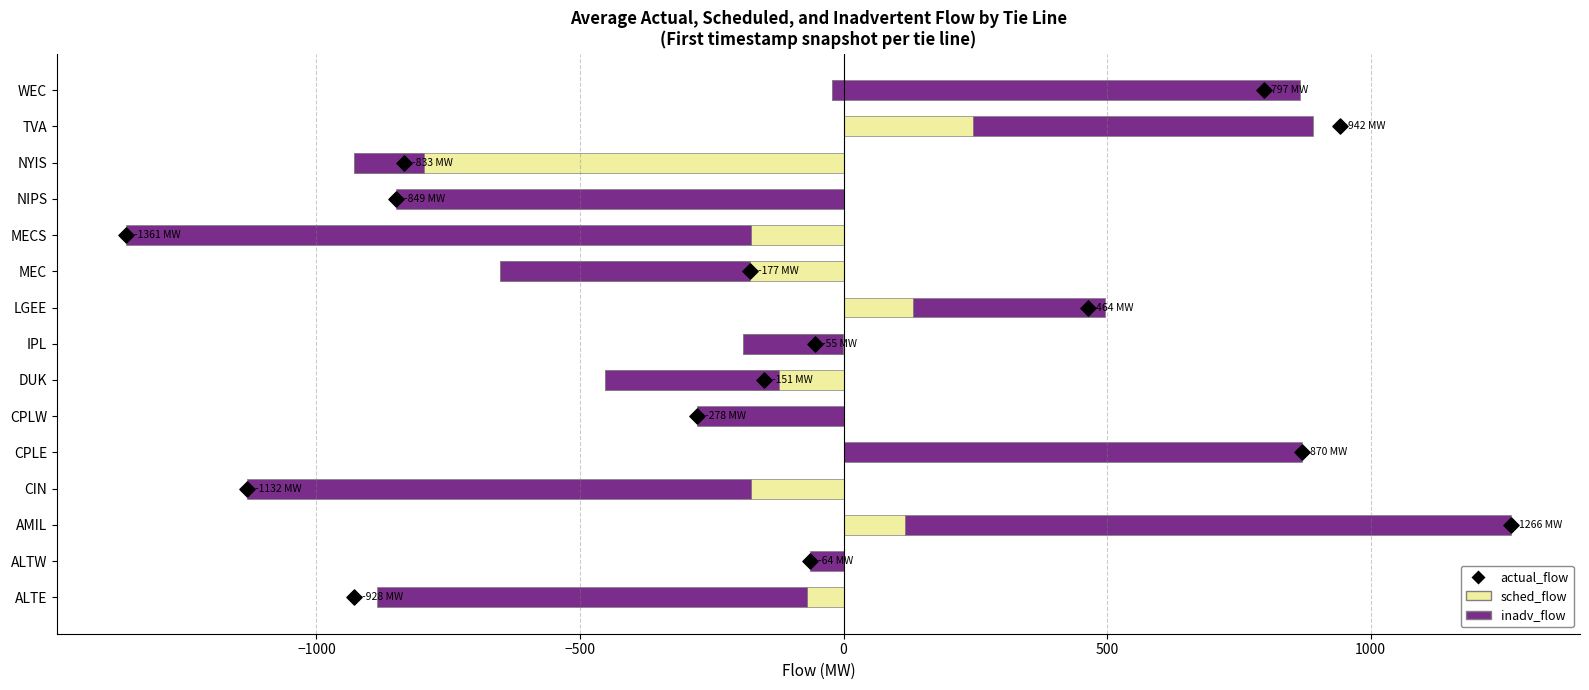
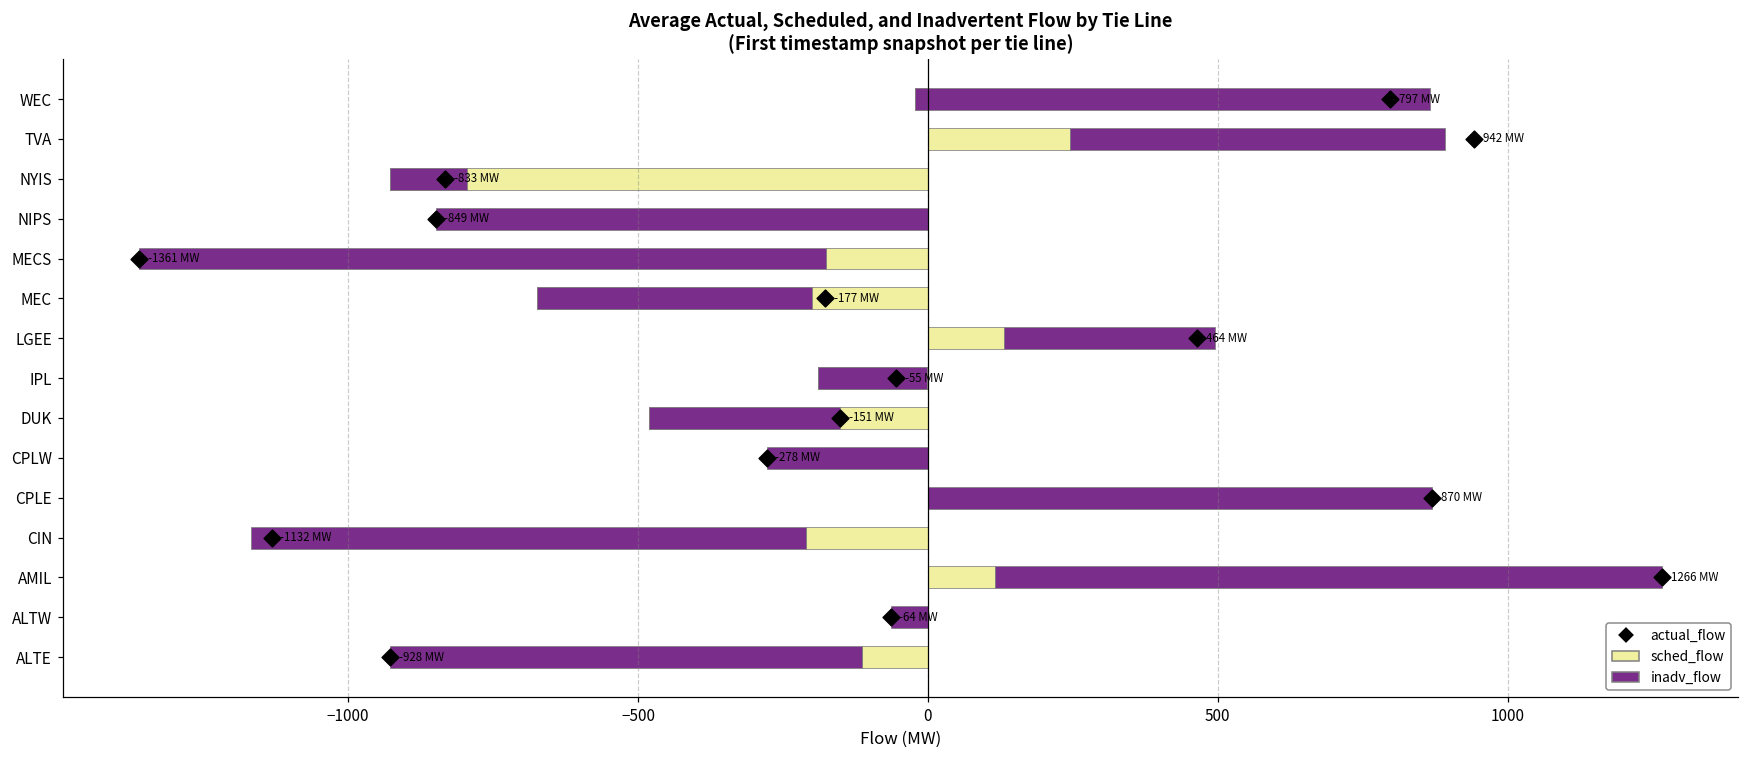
sched_flow, MEC: -650 -> -670
sched_flow, DUK: -450 -> -480
sched_flow, CIN: -180 -> -210
sched_flow, ALTE: -70 -> -110
